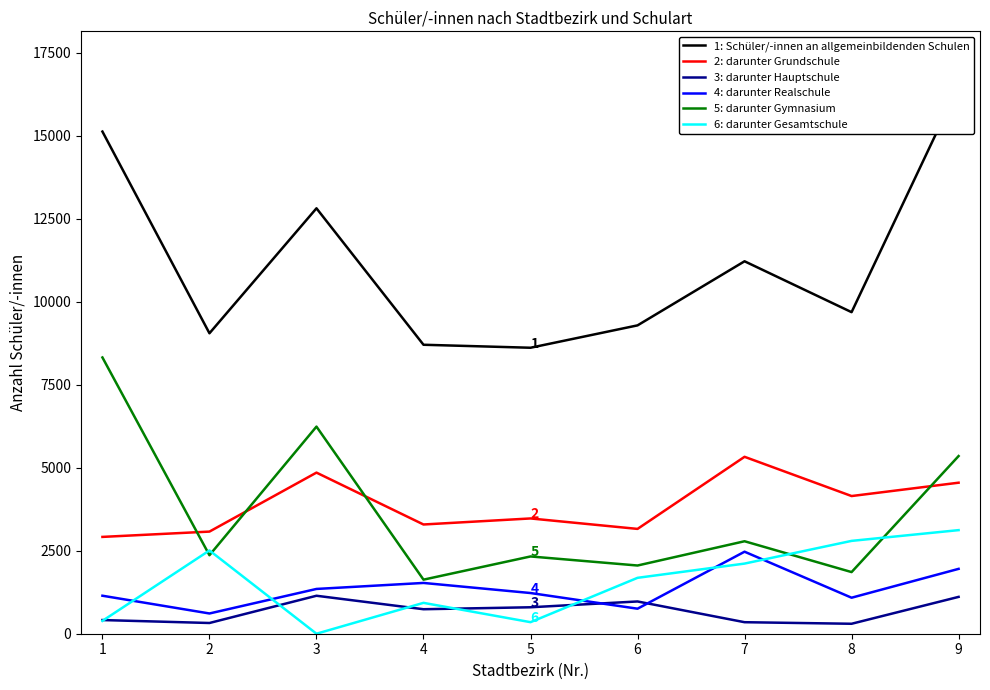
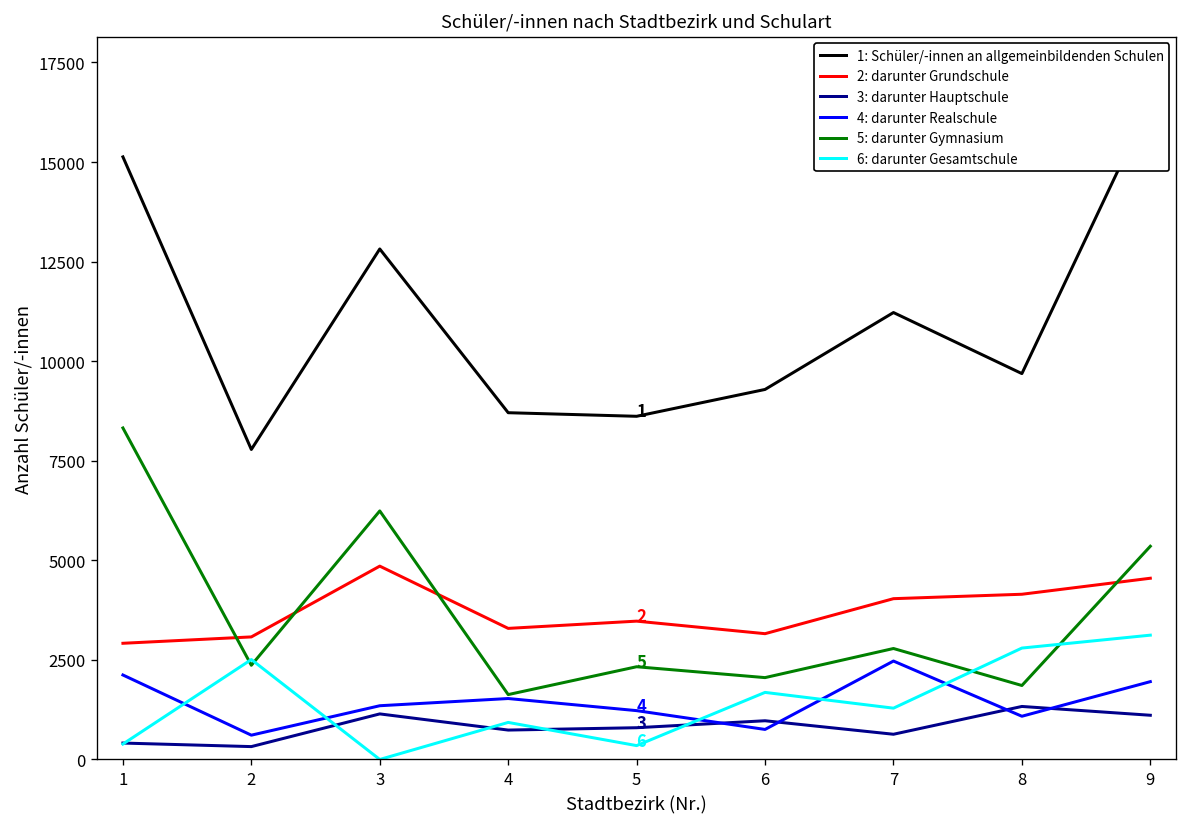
4: darunter Realschule, 1: 1100 -> 2100
1: Schüler/-innen an allgemeinbildenden Schulen, 2: 9100 -> 7800
2: darunter Grundschule, 7: 5300 -> 4000
3: darunter Hauptschule, 7: 300 -> 600
6: darunter Gesamtschule, 7: 2100 -> 1300
3: darunter Hauptschule, 8: 300 -> 1300
